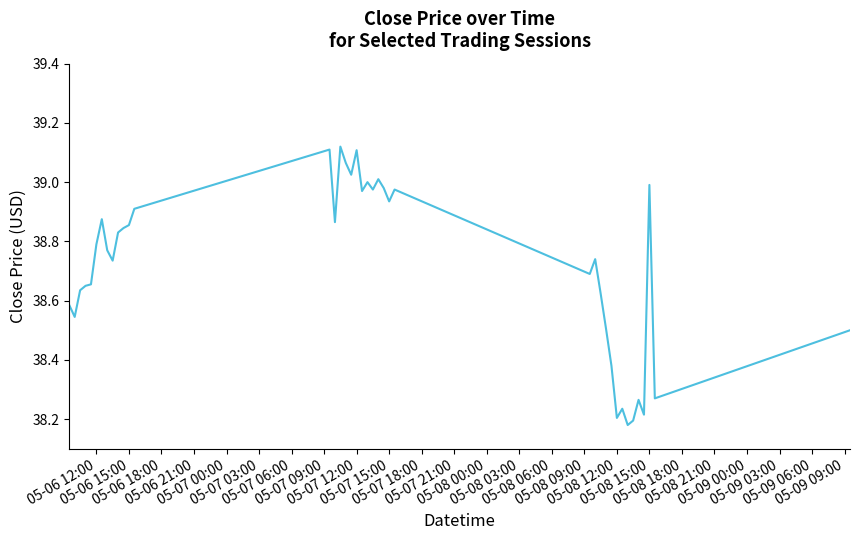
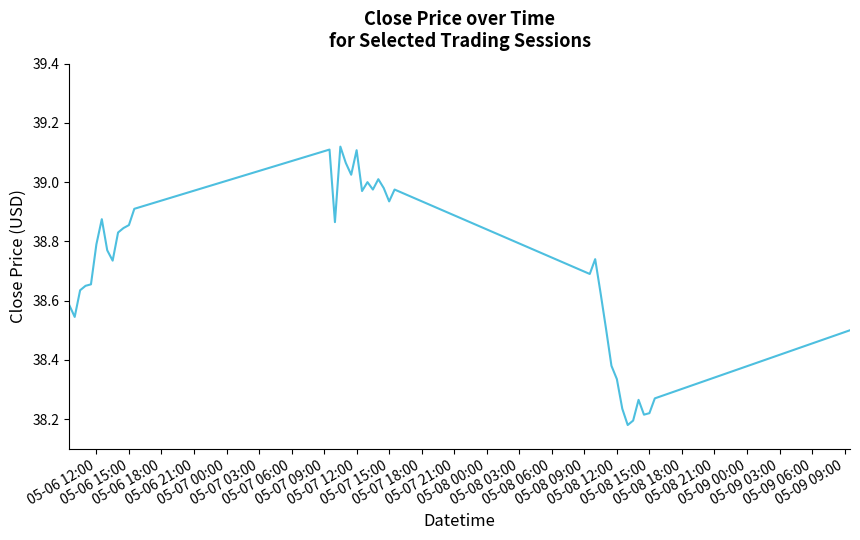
05-08 12:00: 38.20 -> 38.33
05-08 15:00: 38.99 -> 38.22
